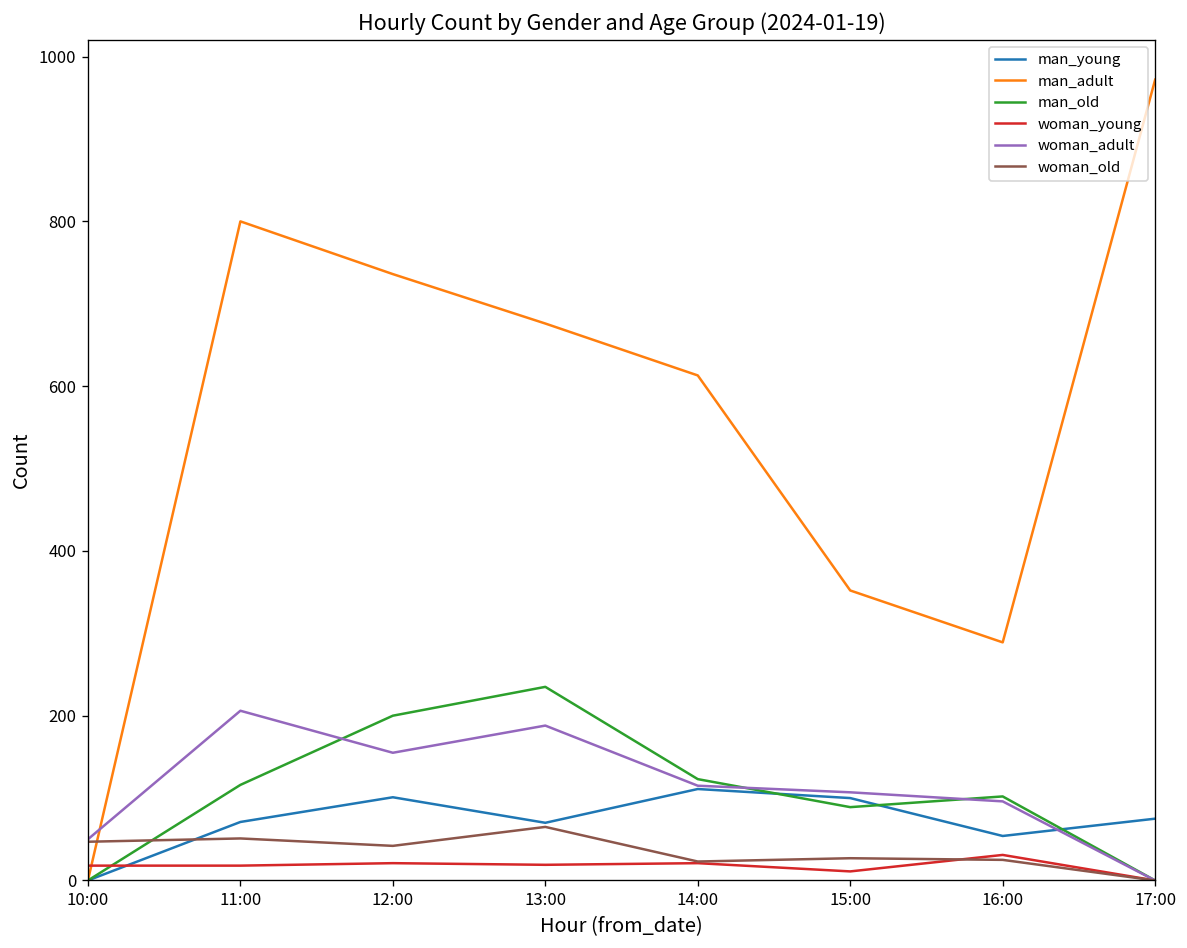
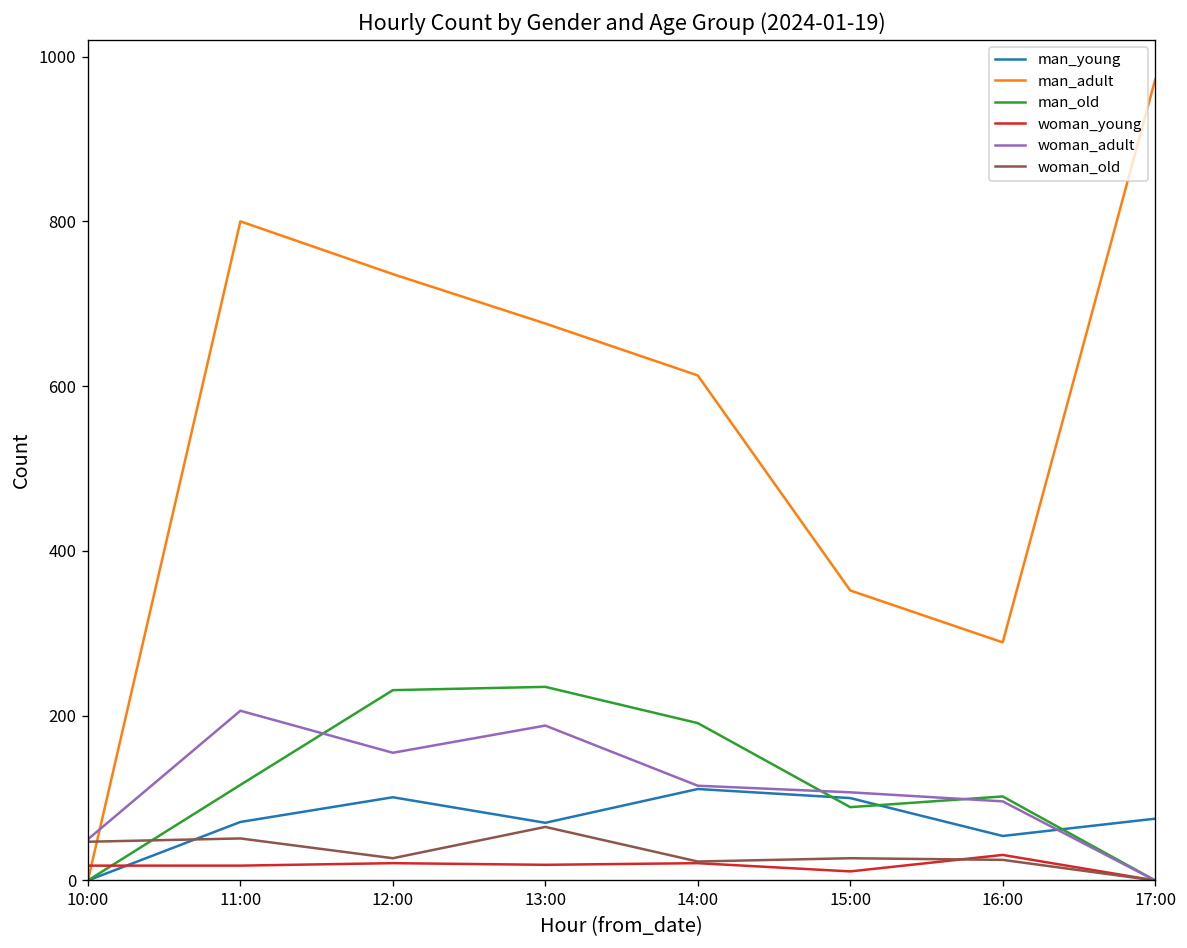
man_old, 12:00: 200 -> 230
woman_old, 12:00: 40 -> 30
man_old, 14:00: 120 -> 190
